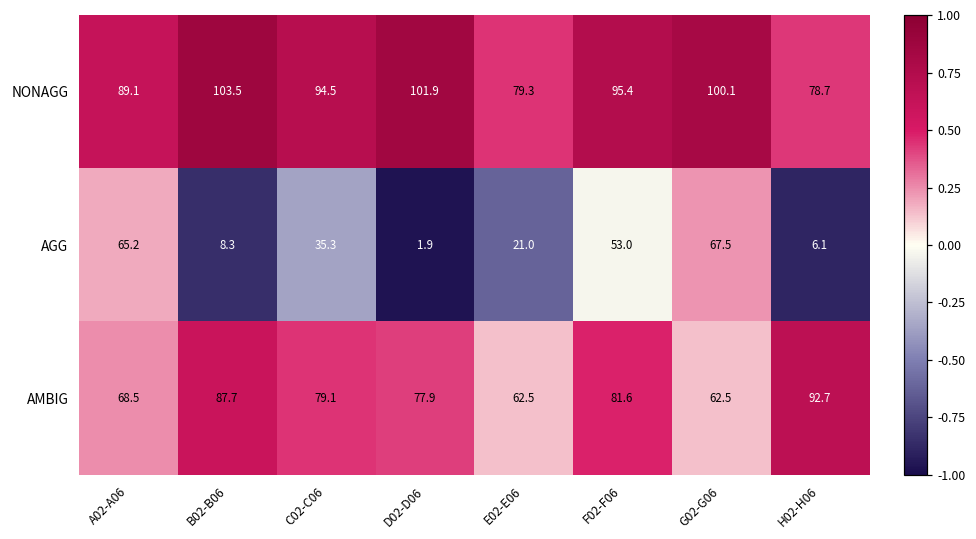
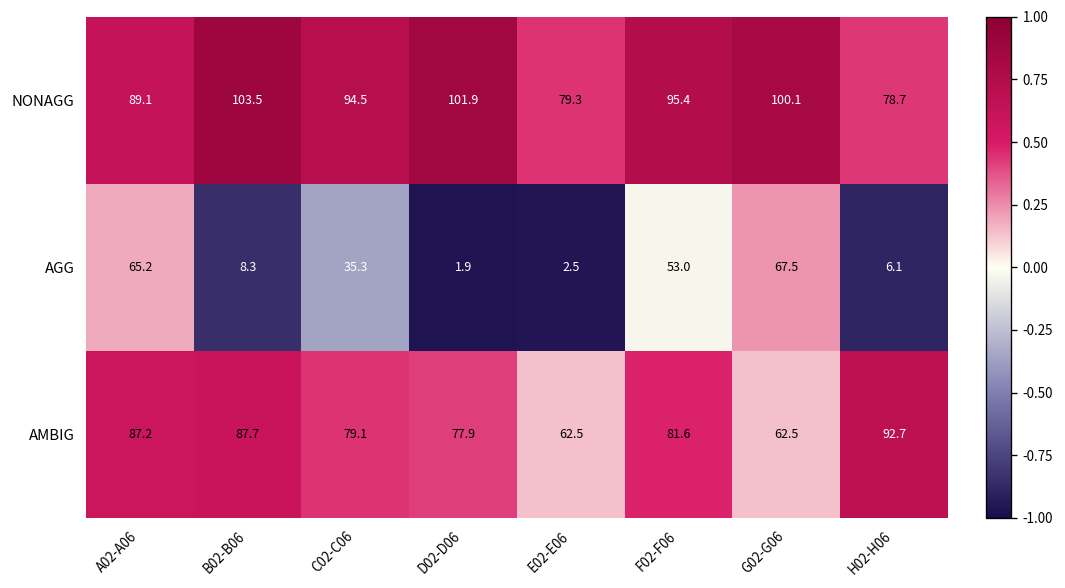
AGG, E02-E06: 21.0 -> 2.5
AMBIG, A02-A06: 68.5 -> 87.2
